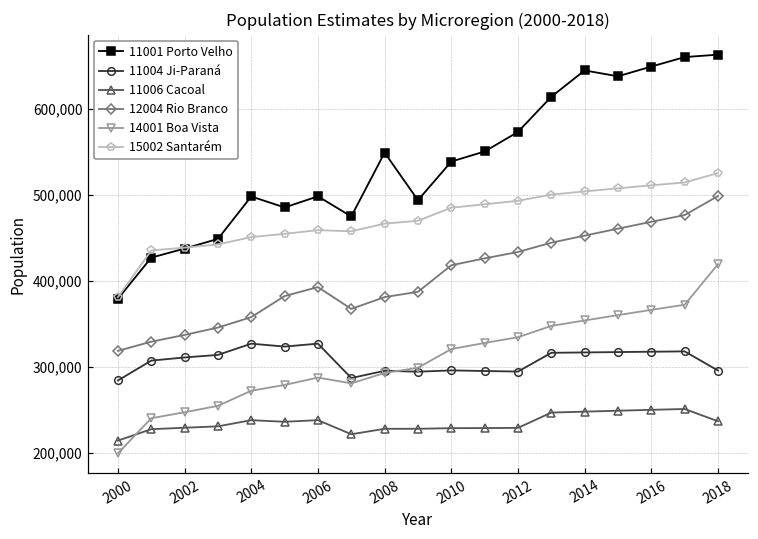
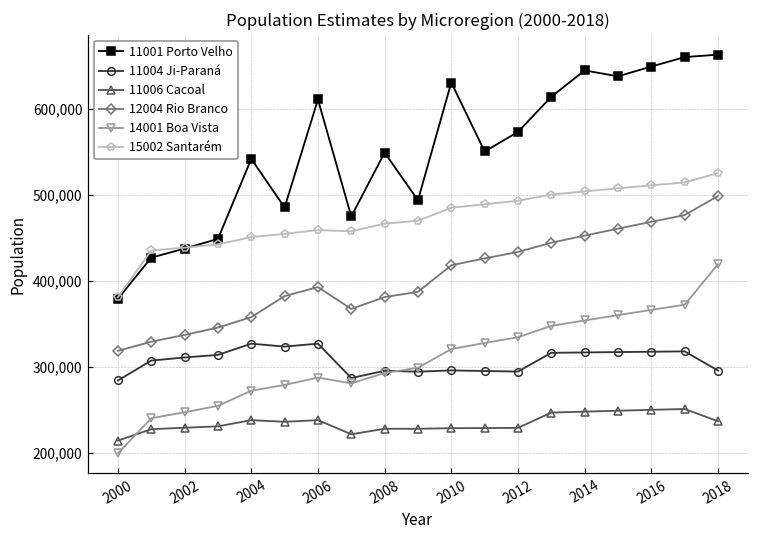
11001 Porto Velho, 2004: 500,000 -> 540,000
11001 Porto Velho, 2006: 500,000 -> 610,000
11001 Porto Velho, 2010: 540,000 -> 630,000
